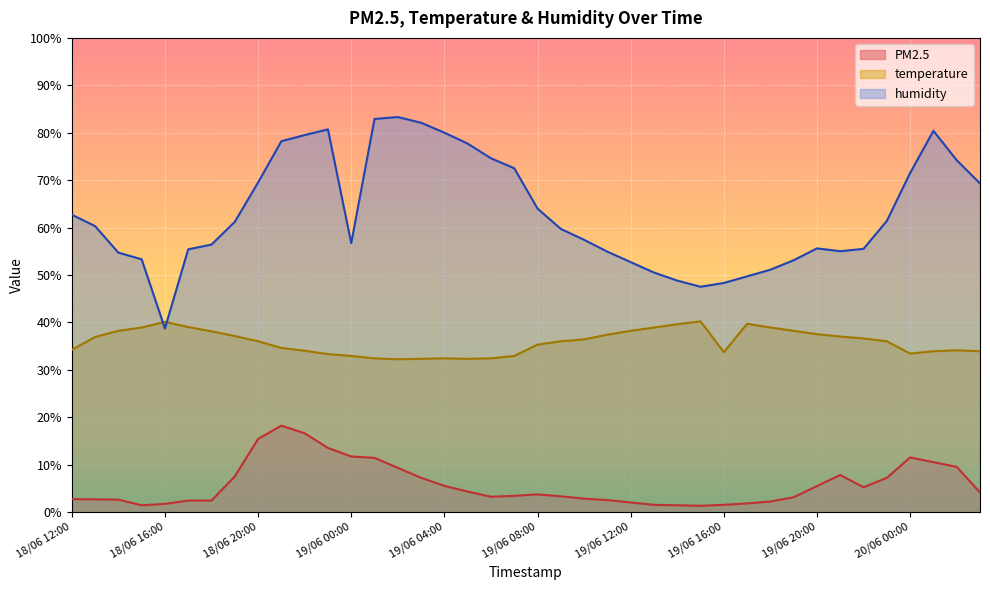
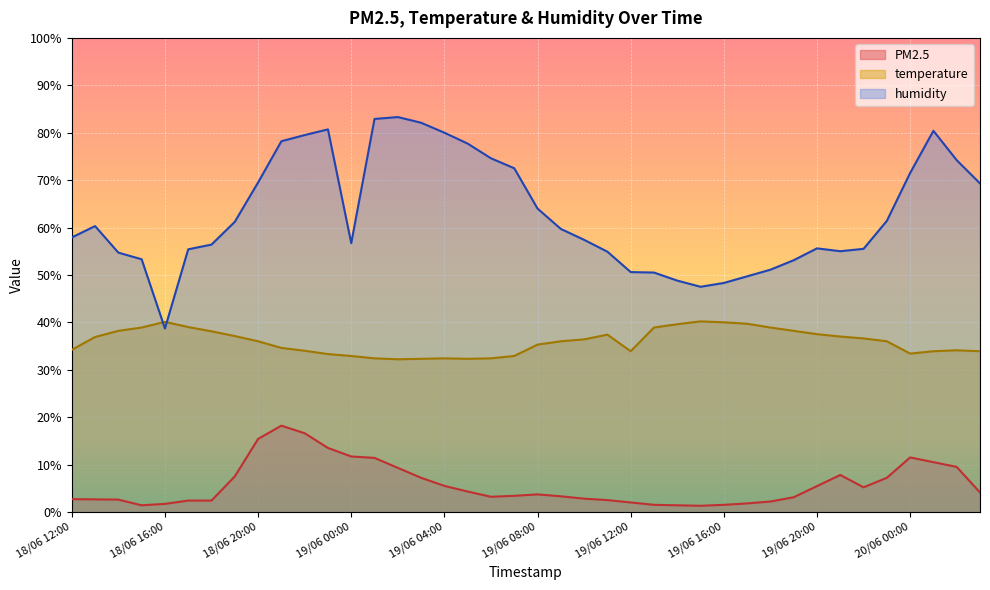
humidity, 18/06 12:00: 63% -> 58%
temperature, 19/06 12:00: 38% -> 34%
humidity, 19/06 12:00: 53% -> 51%
temperature, 19/06 16:00: 34% -> 40%
